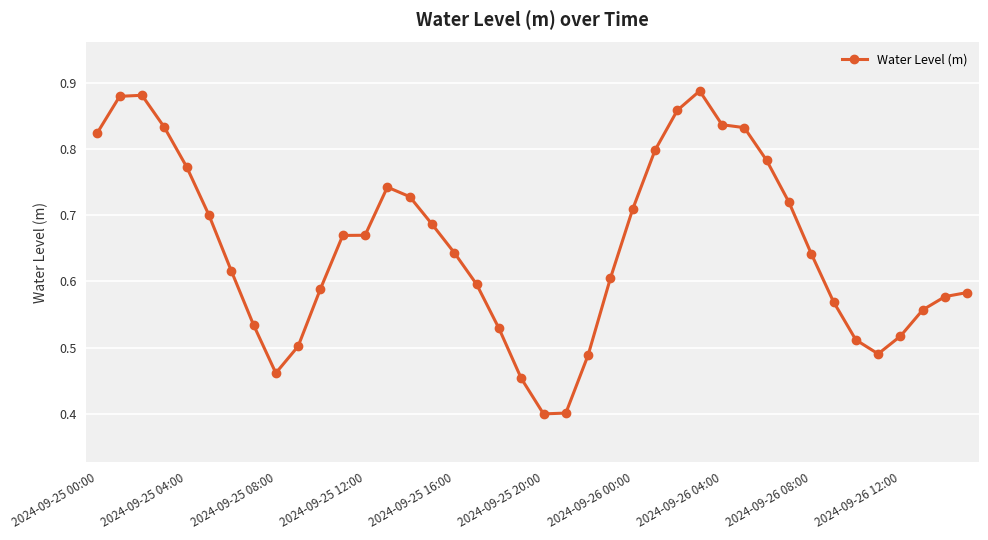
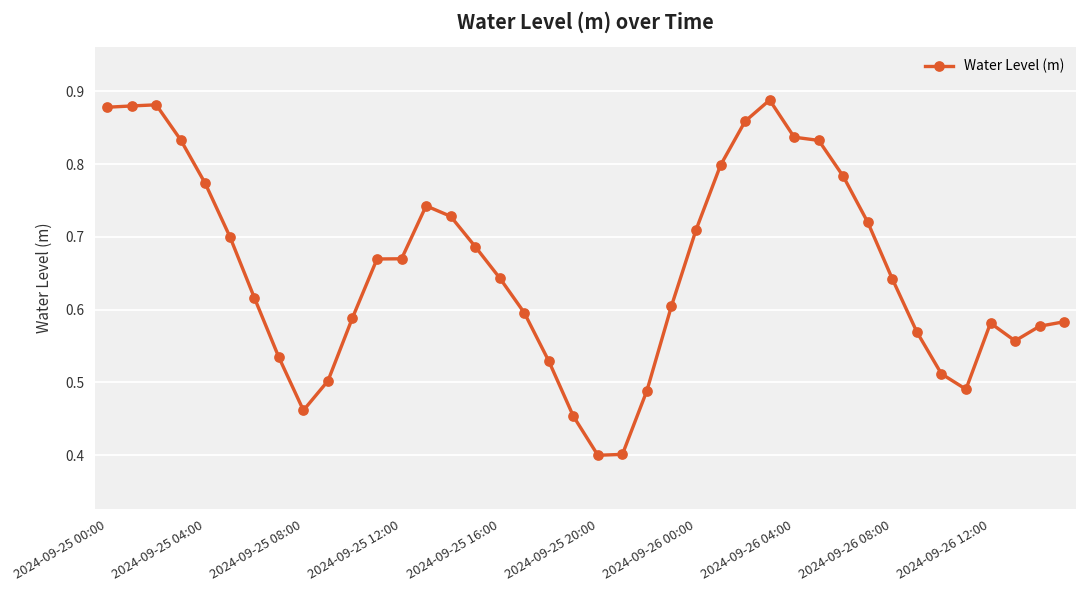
2024-09-25 00:00: 0.82 -> 0.88
2024-09-26 12:00: 0.52 -> 0.58
